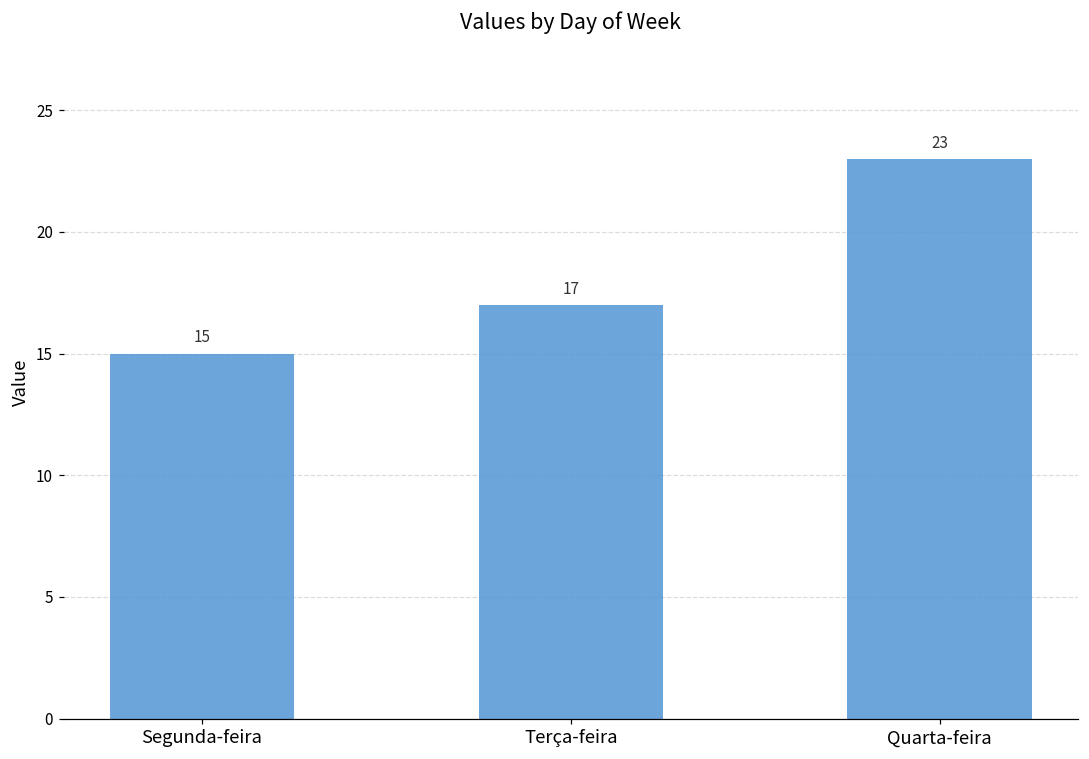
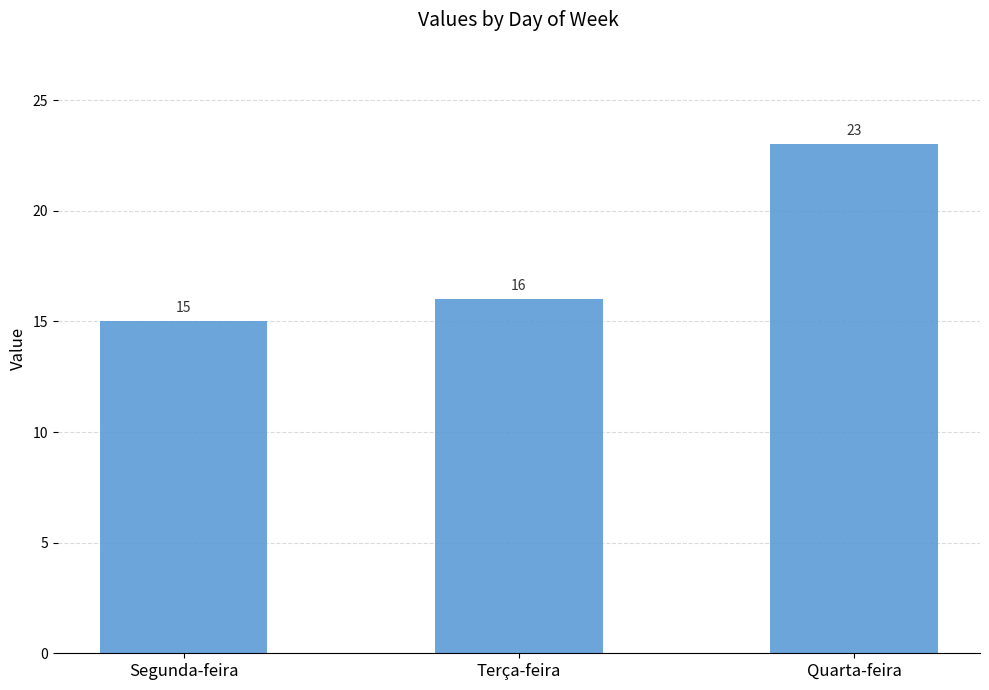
Terça-feira: 17 -> 16
